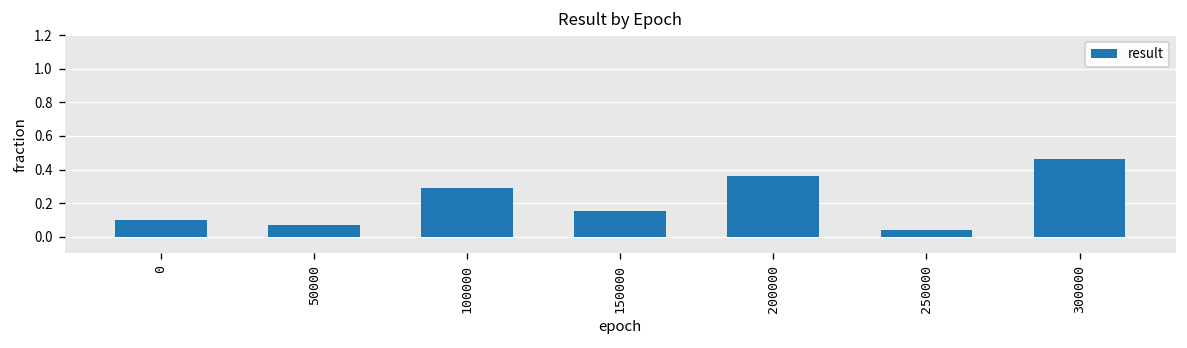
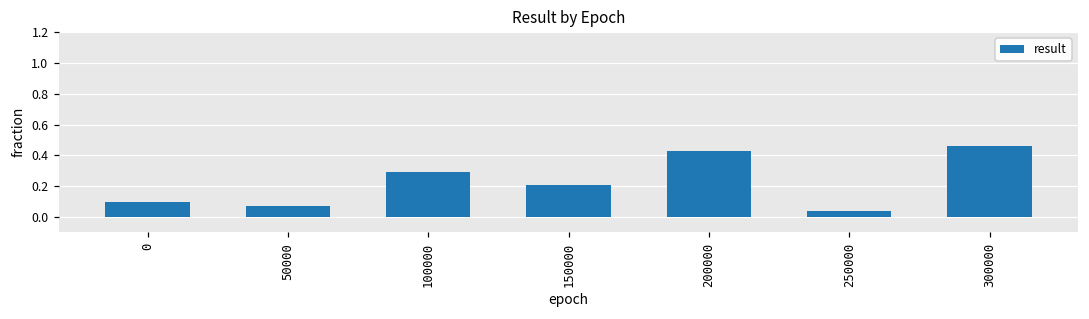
150000: 0.15 -> 0.21
200000: 0.36 -> 0.43
